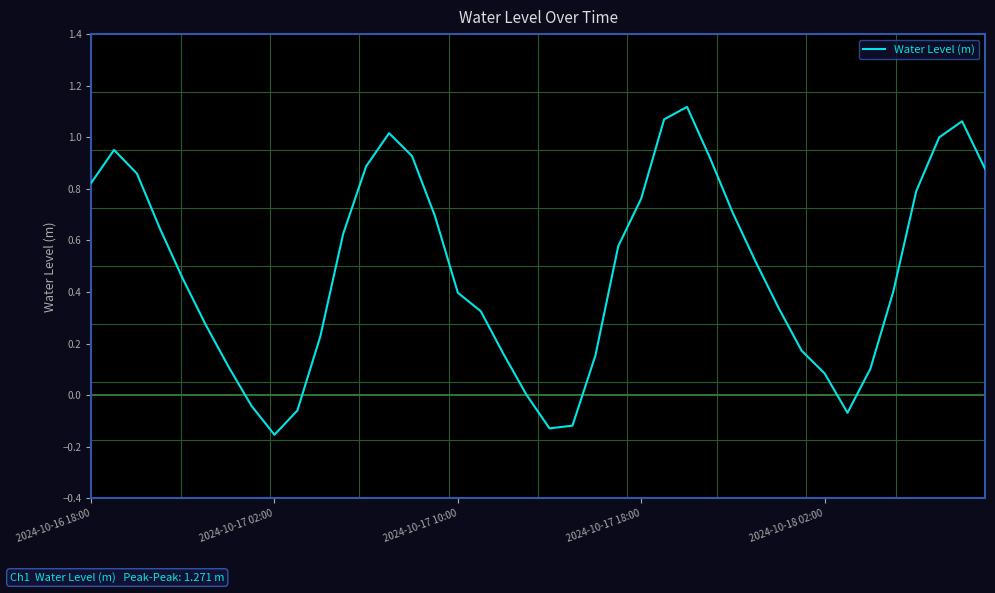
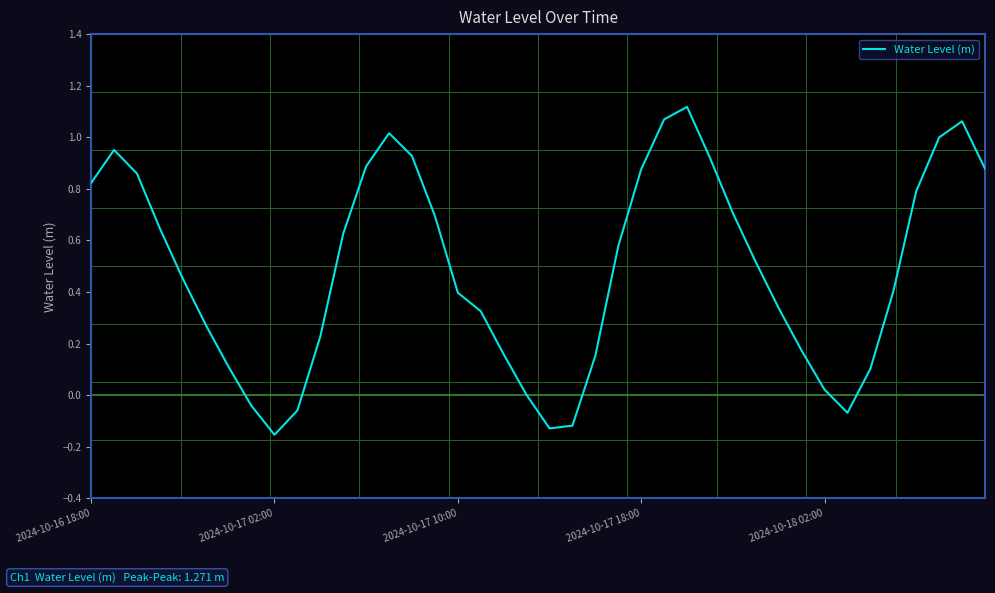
2024-10-17 18:00: 0.76 -> 0.88
2024-10-18 02:00: 0.08 -> 0.02
